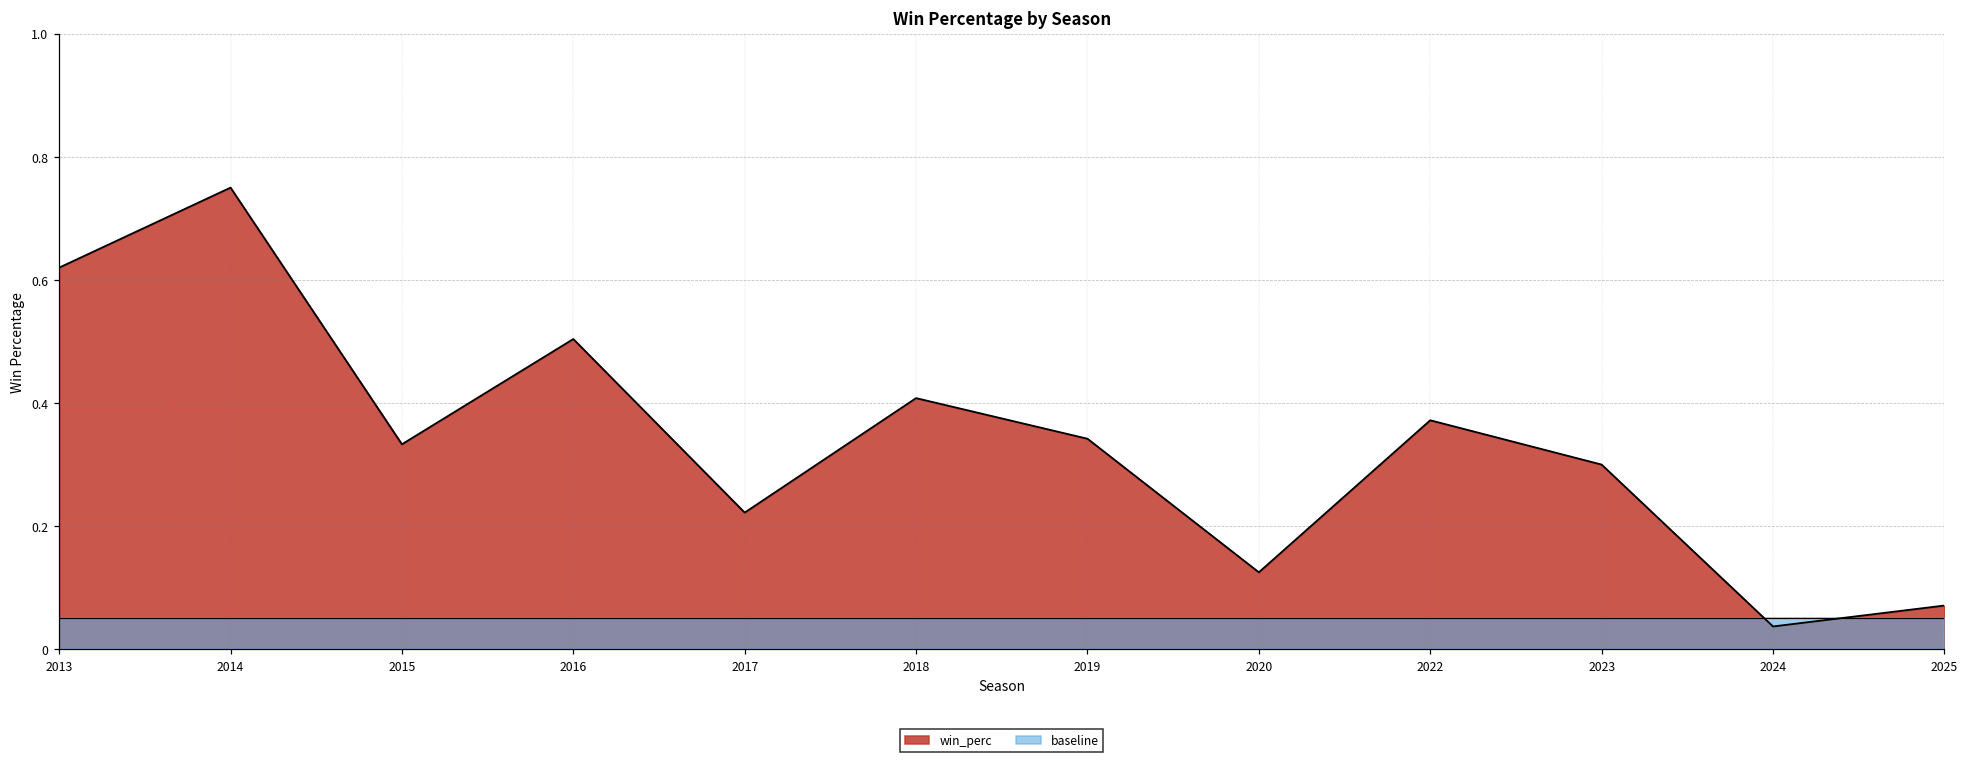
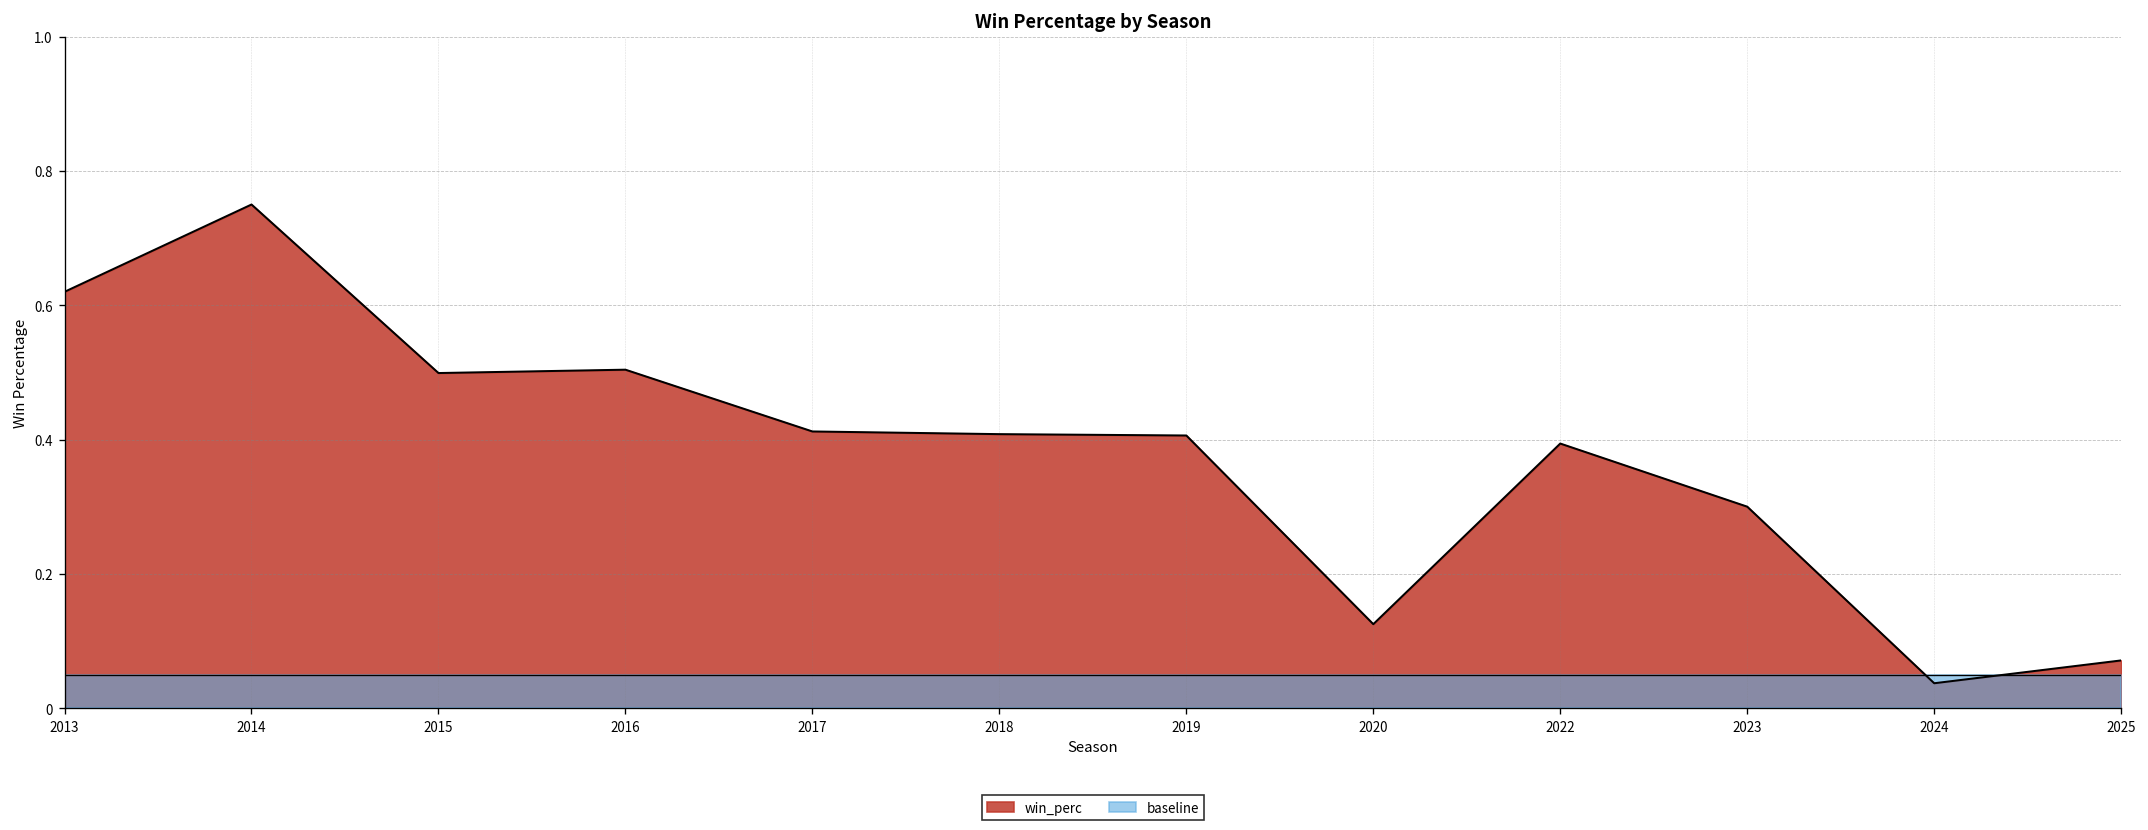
win_perc, 2015: 0.33 -> 0.50
win_perc, 2017: 0.22 -> 0.41
win_perc, 2019: 0.34 -> 0.41
win_perc, 2022: 0.37 -> 0.39
